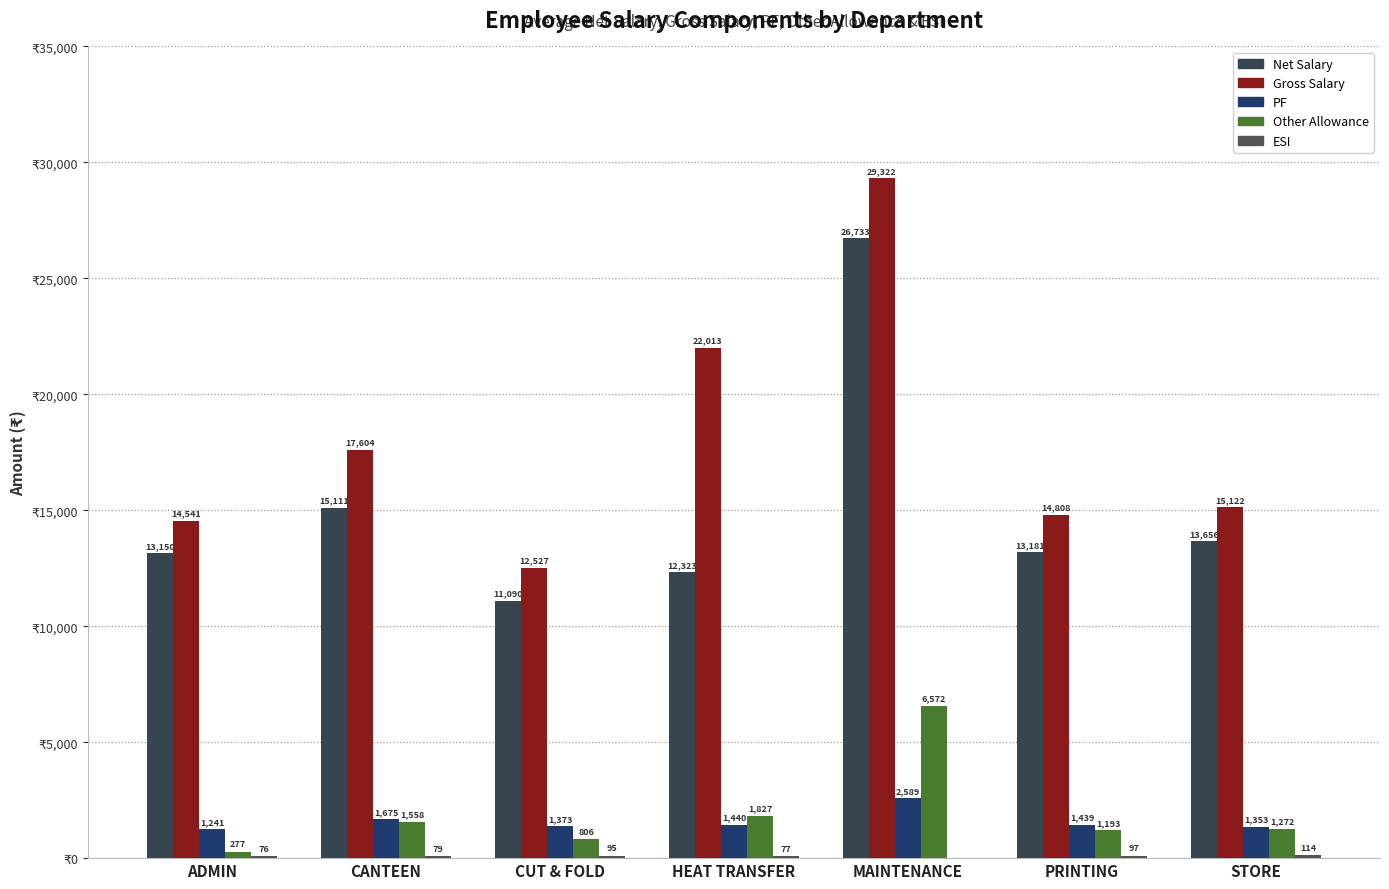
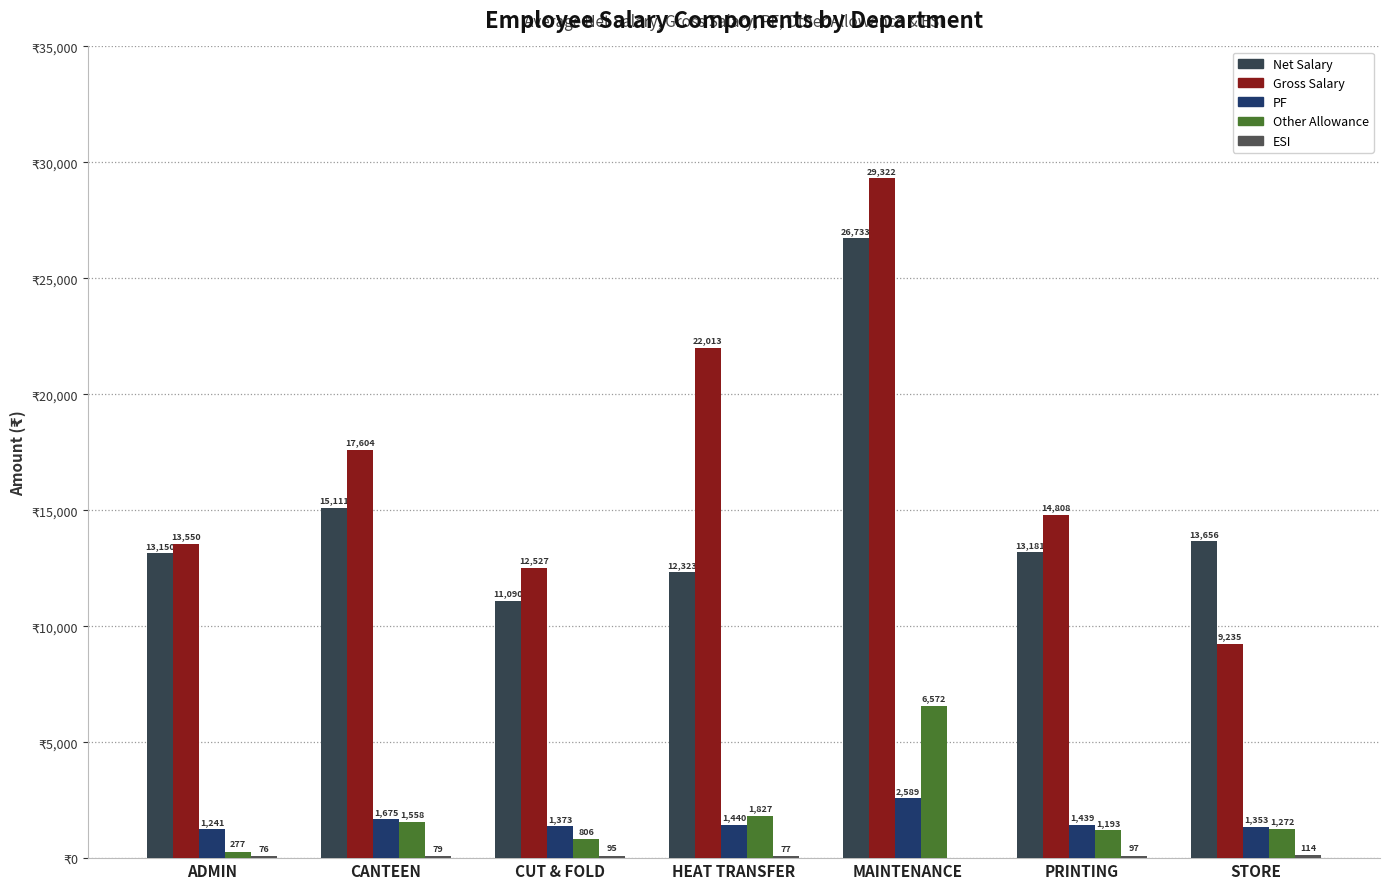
Gross Salary, ADMIN: 14,541 -> 13,550
Gross Salary, STORE: 15,122 -> 9,235
